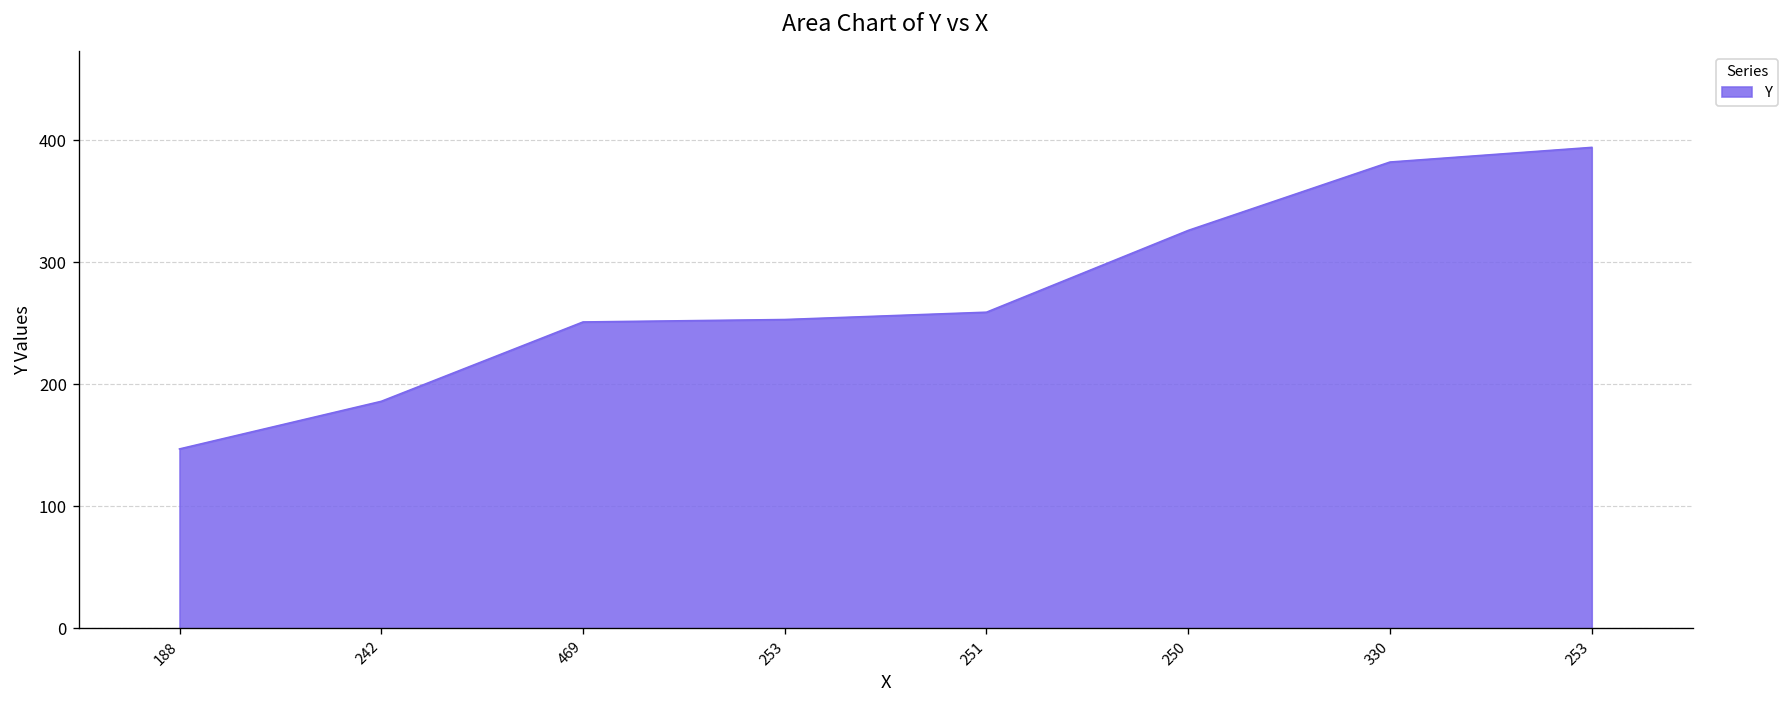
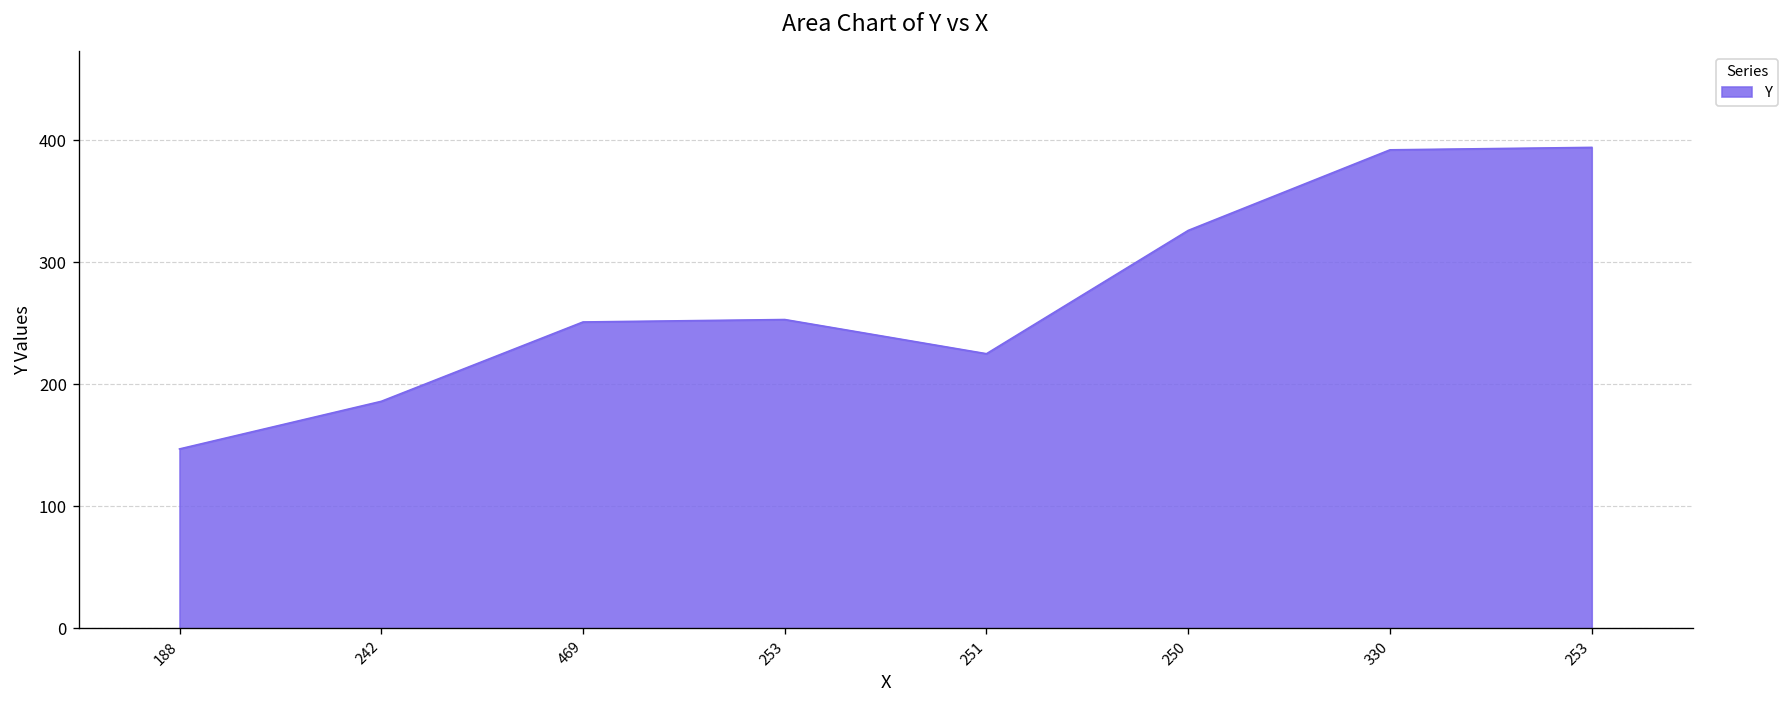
251: 259 -> 225
330: 382 -> 392
